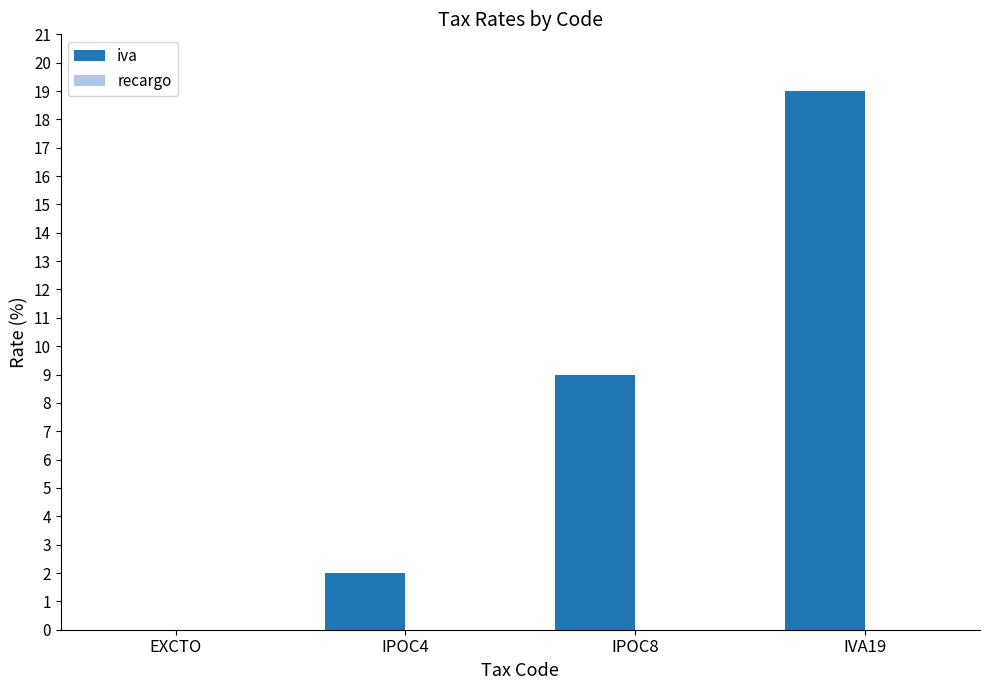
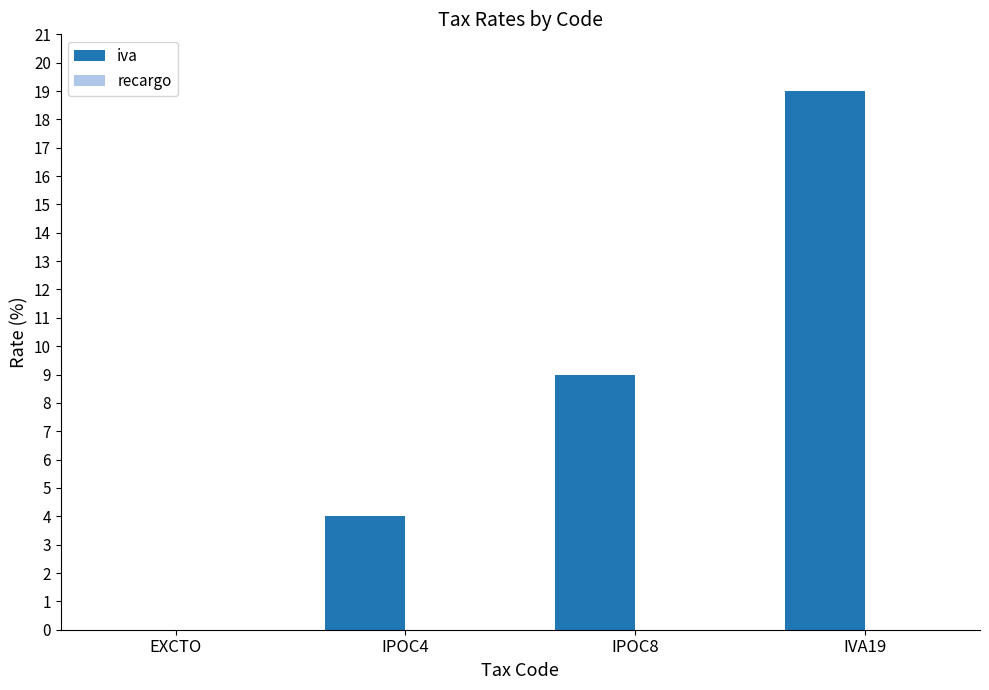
iva, IPOC4: 2 -> 4
